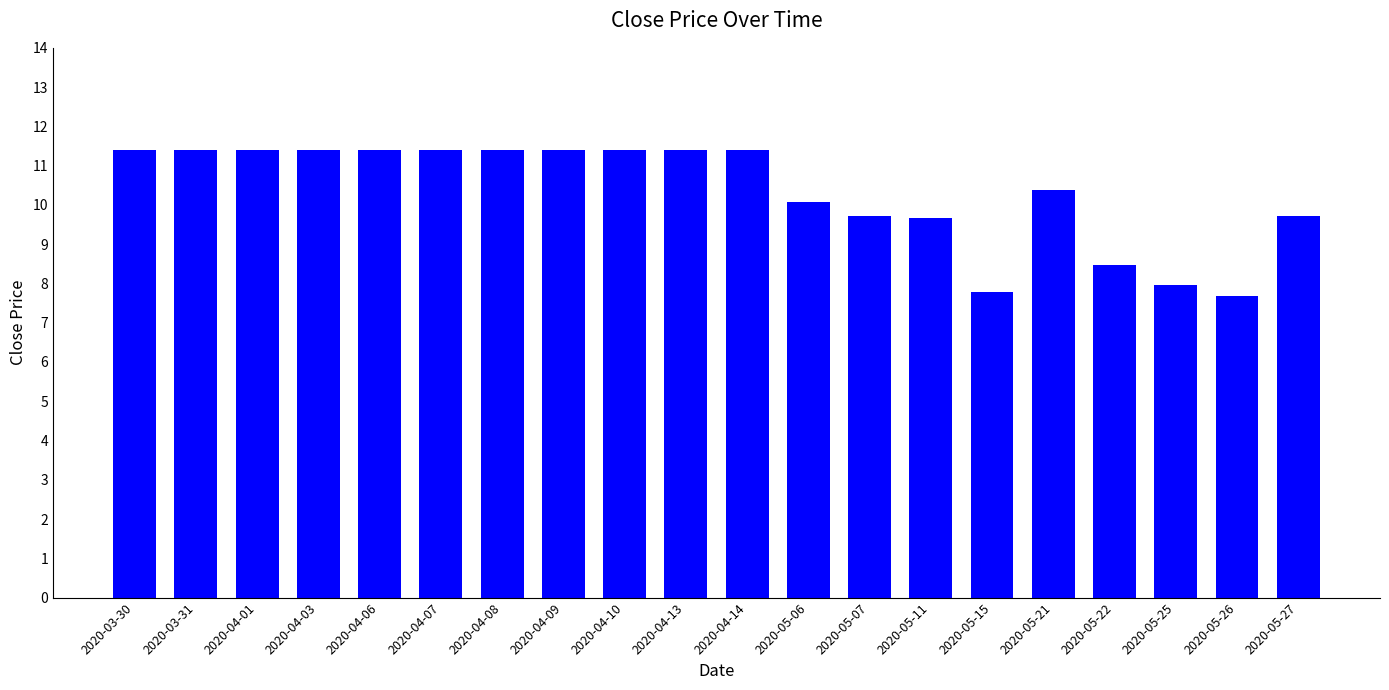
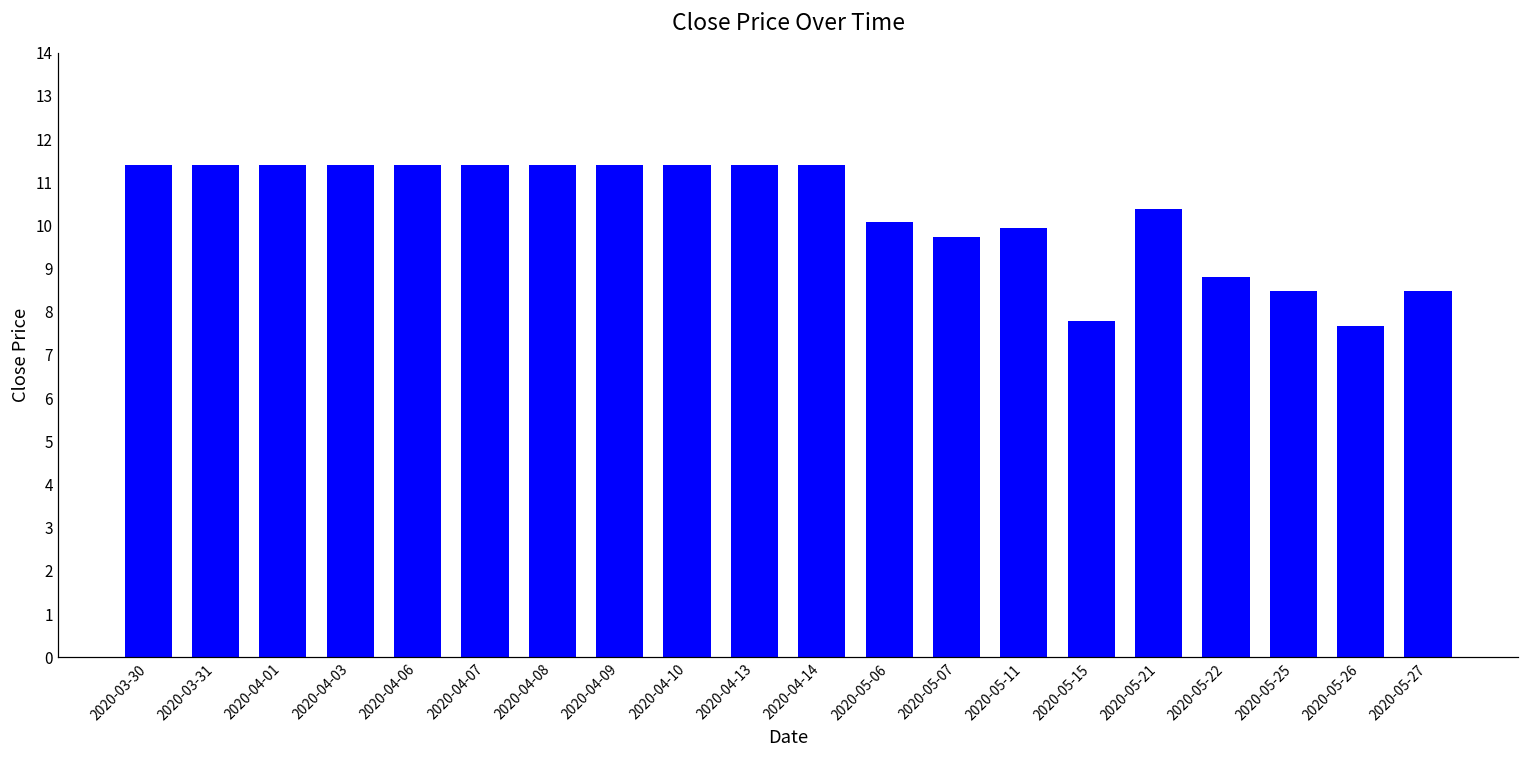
2020-05-11: 9.7 -> 9.9
2020-05-22: 8.5 -> 8.8
2020-05-25: 8.0 -> 8.5
2020-05-27: 9.7 -> 8.5
